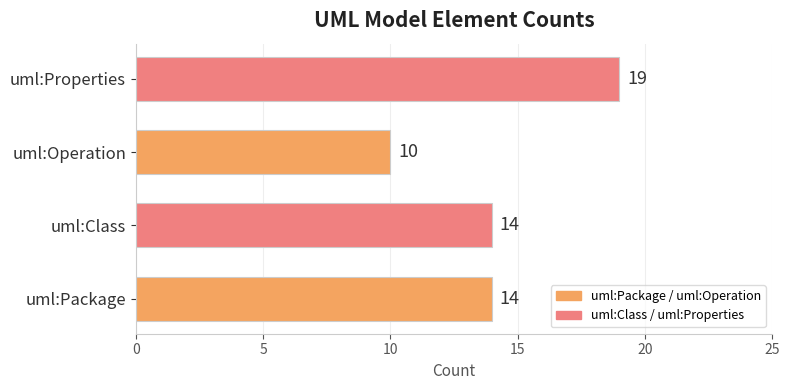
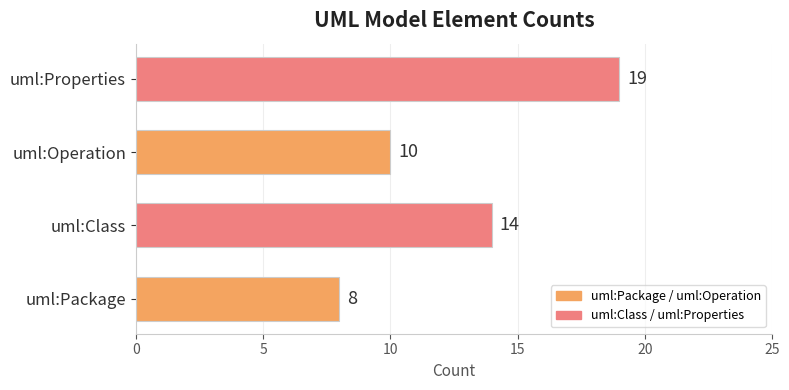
uml:Package: 14 -> 8
